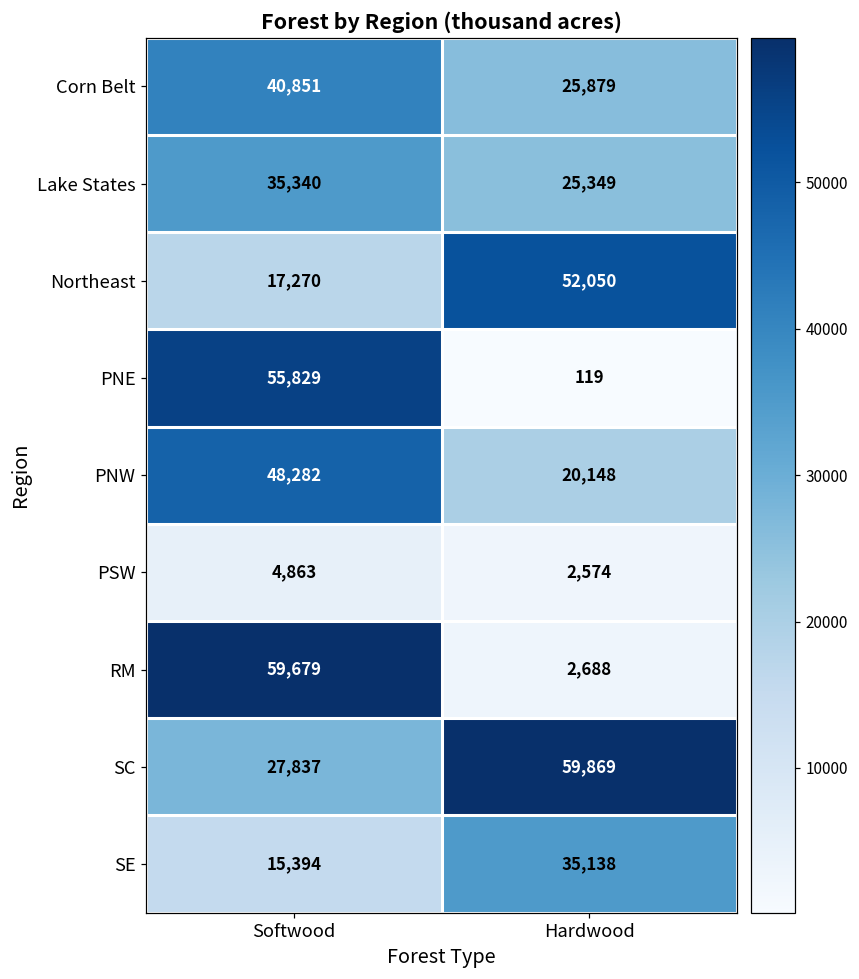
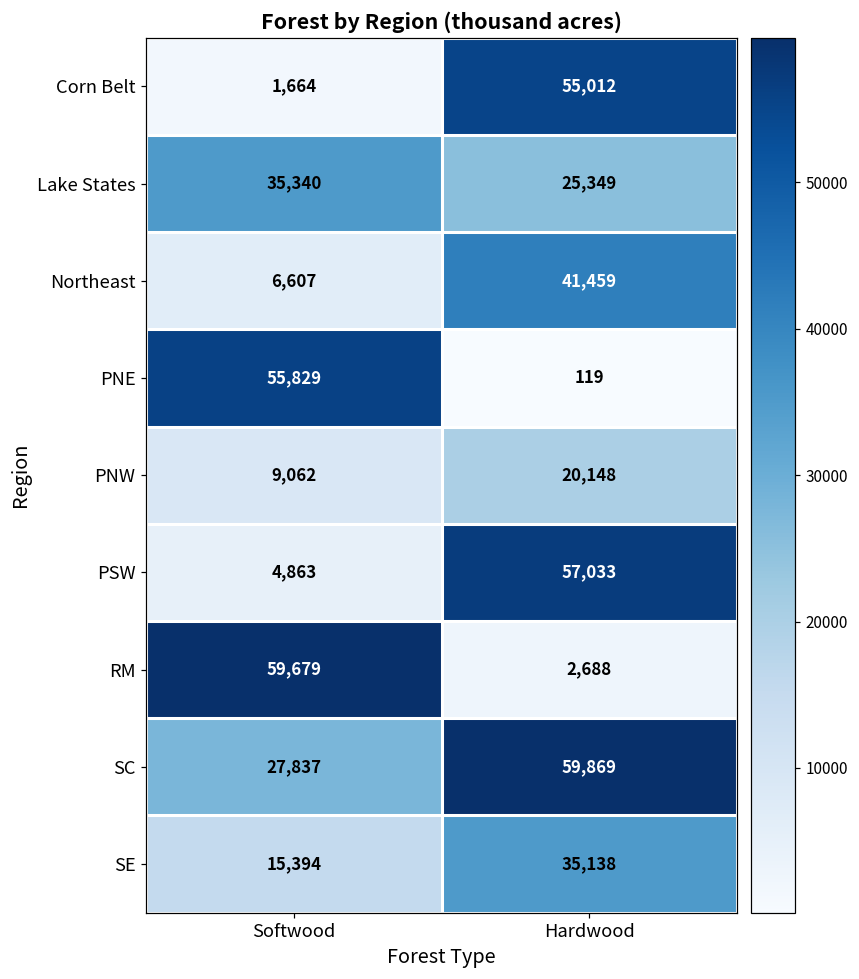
Corn Belt, Softwood: 40,851 -> 1,664
Corn Belt, Hardwood: 25,879 -> 55,012
Northeast, Softwood: 17,270 -> 6,607
Northeast, Hardwood: 52,050 -> 41,459
PNW, Softwood: 48,282 -> 9,062
PSW, Hardwood: 2,574 -> 57,033
